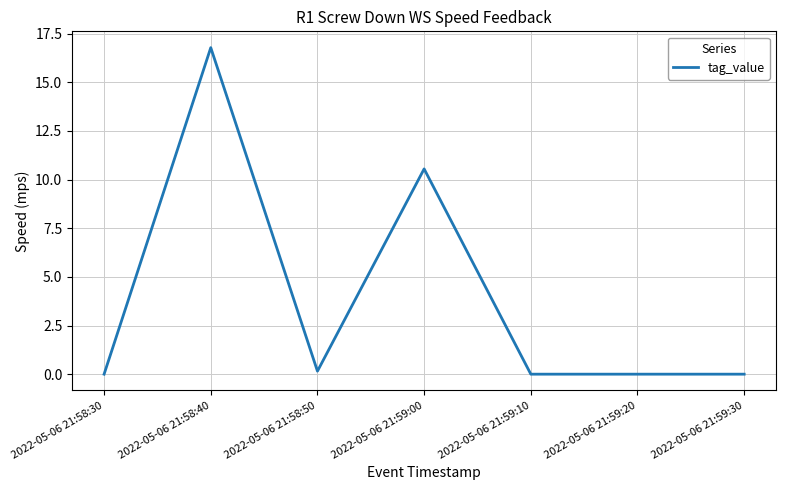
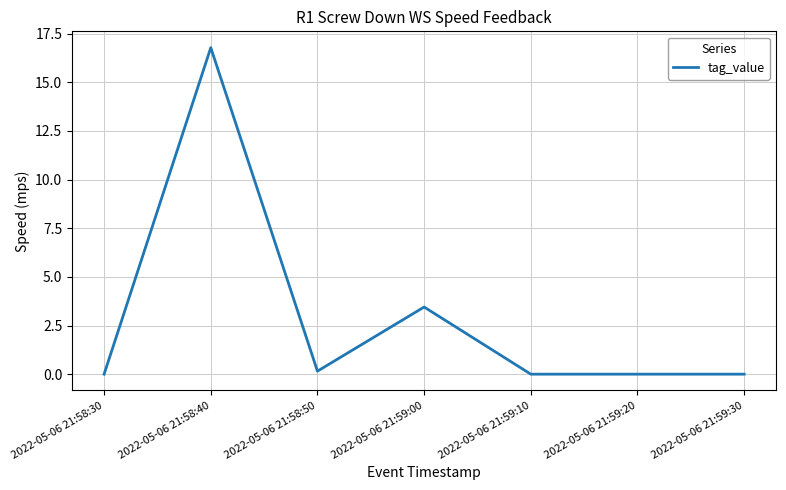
2022-05-06 21:59:00: 10.6 -> 3.5
